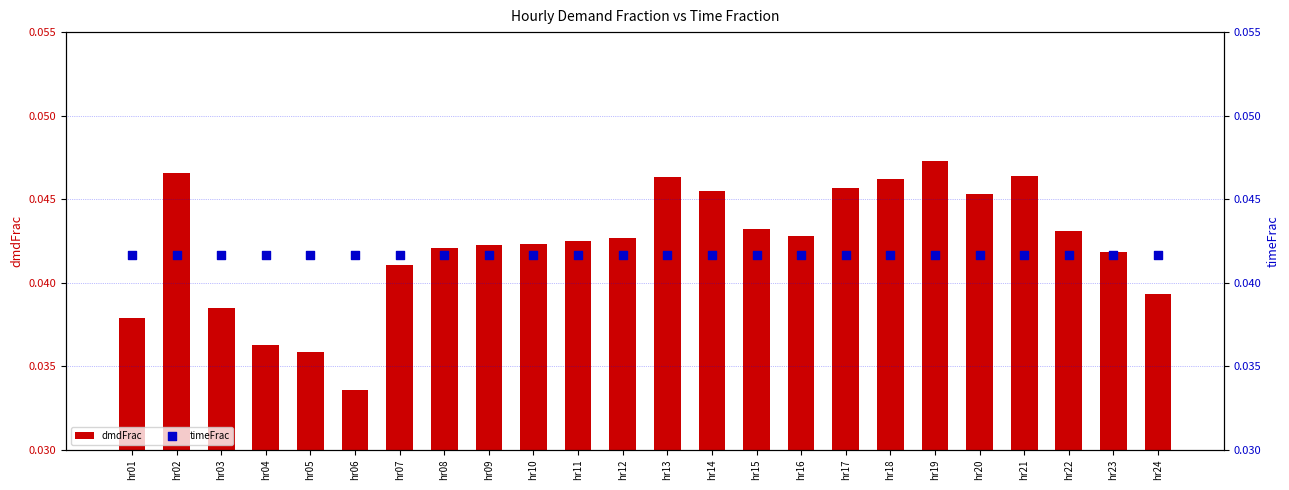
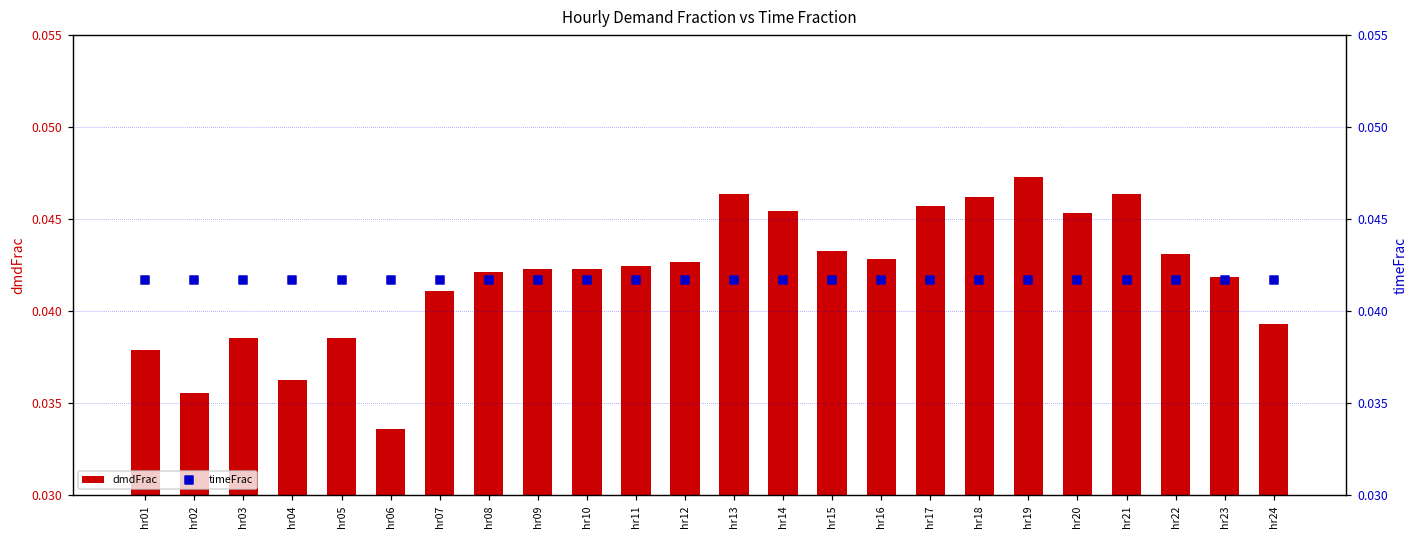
dmdFrac, hr02: 0.0465 -> 0.0355
dmdFrac, hr05: 0.0359 -> 0.0385
